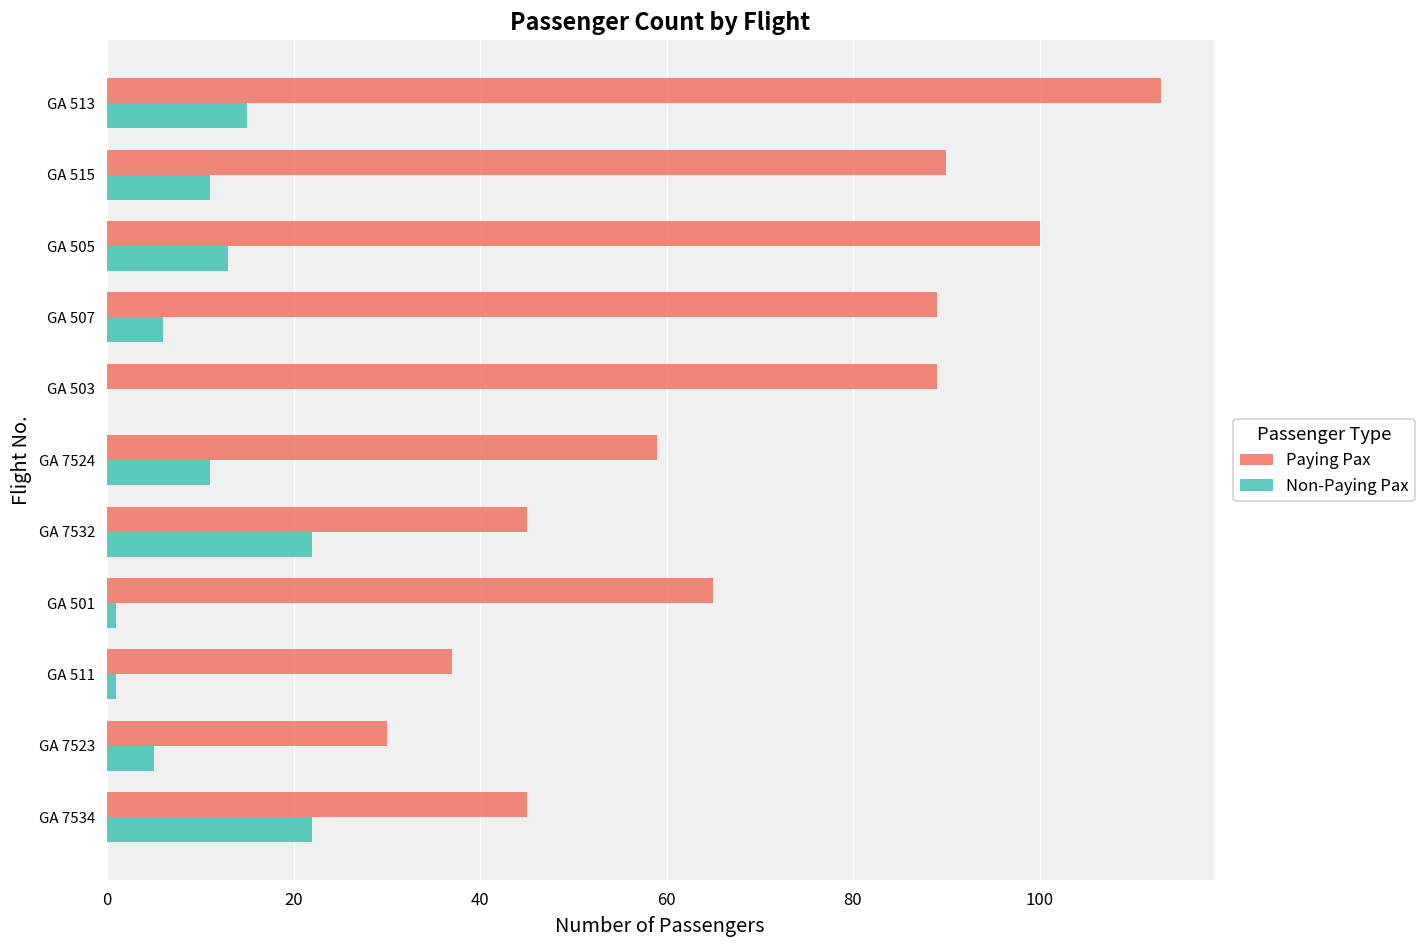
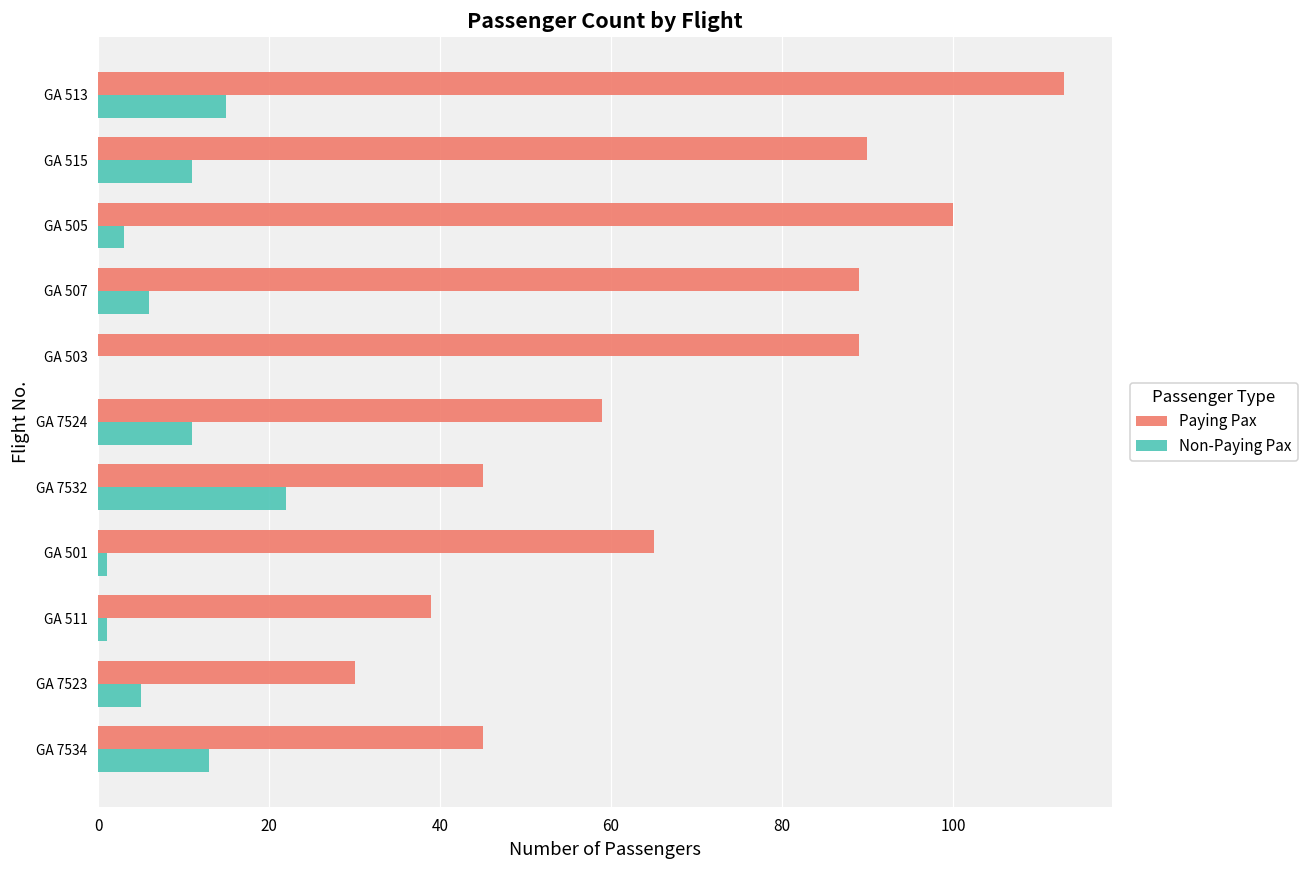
Non-Paying Pax, GA 505: 13 -> 3
Paying Pax, GA 511: 37 -> 39
Non-Paying Pax, GA 7534: 22 -> 13
